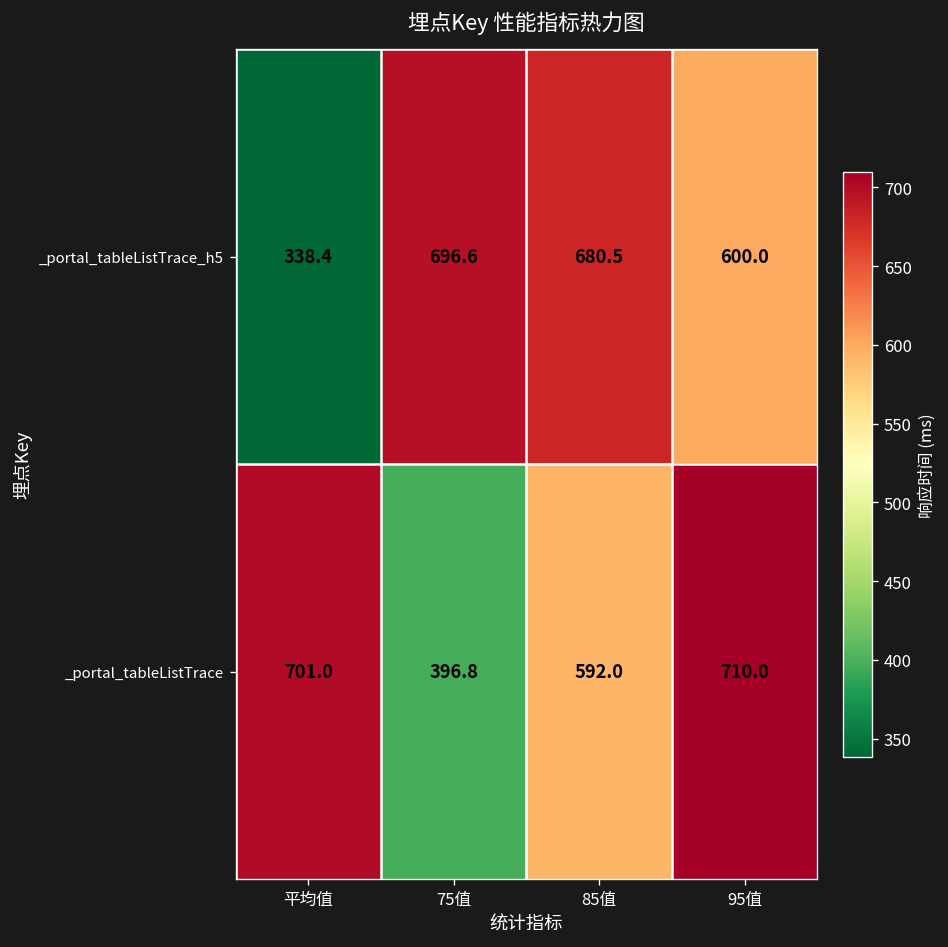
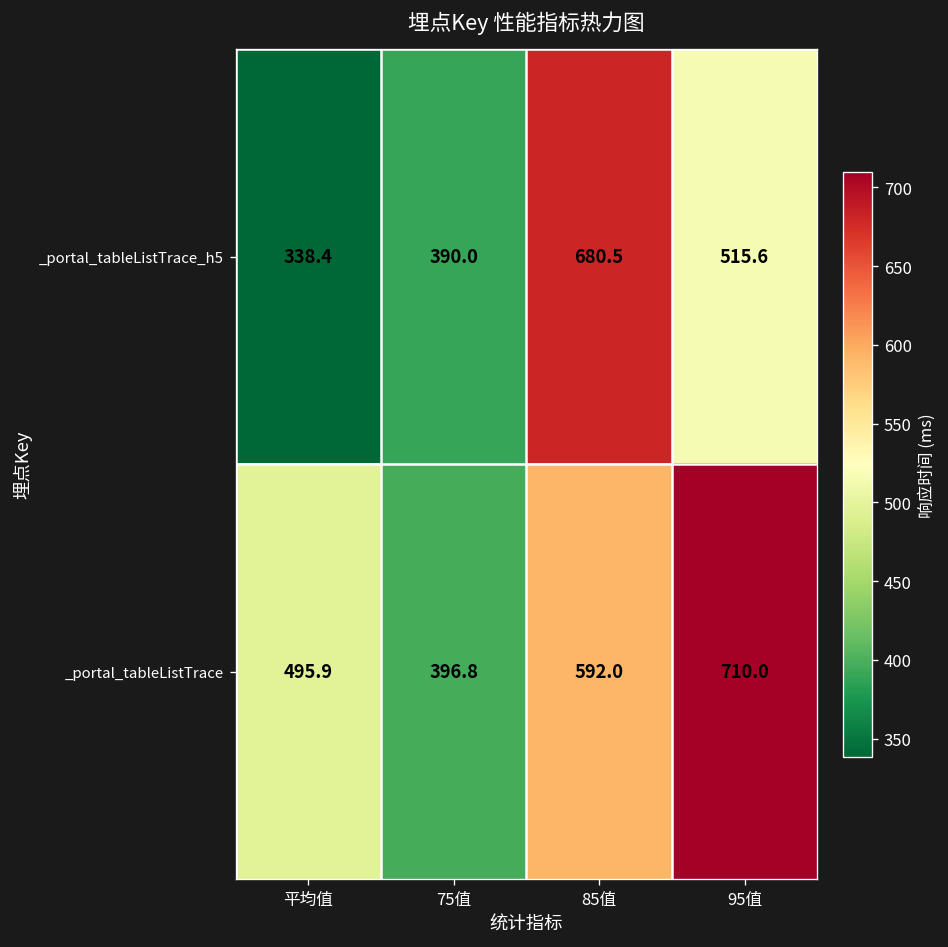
_portal_tableListTrace_h5, 75值: 696.6 -> 390.0
_portal_tableListTrace_h5, 95值: 600.0 -> 515.6
_portal_tableListTrace, 平均值: 701.0 -> 495.9
